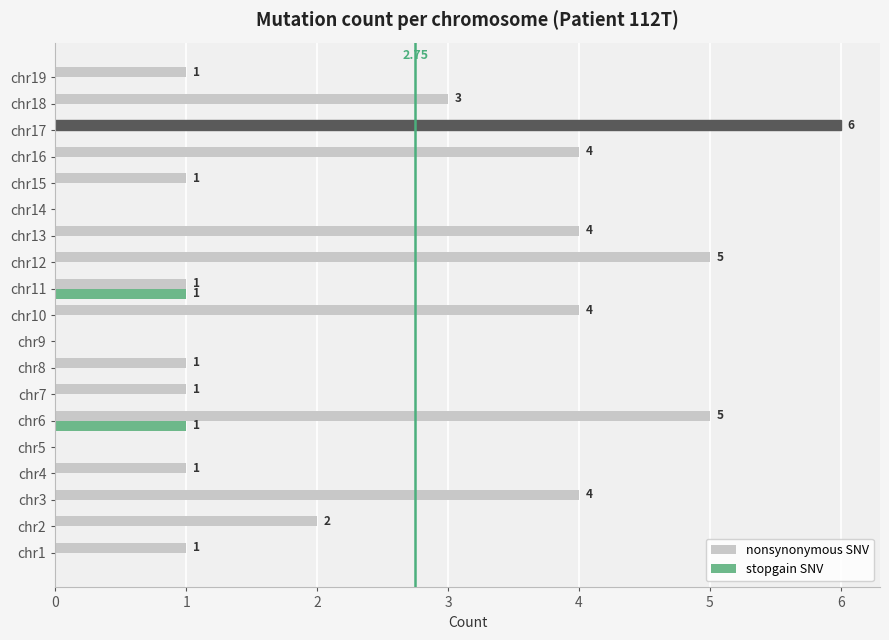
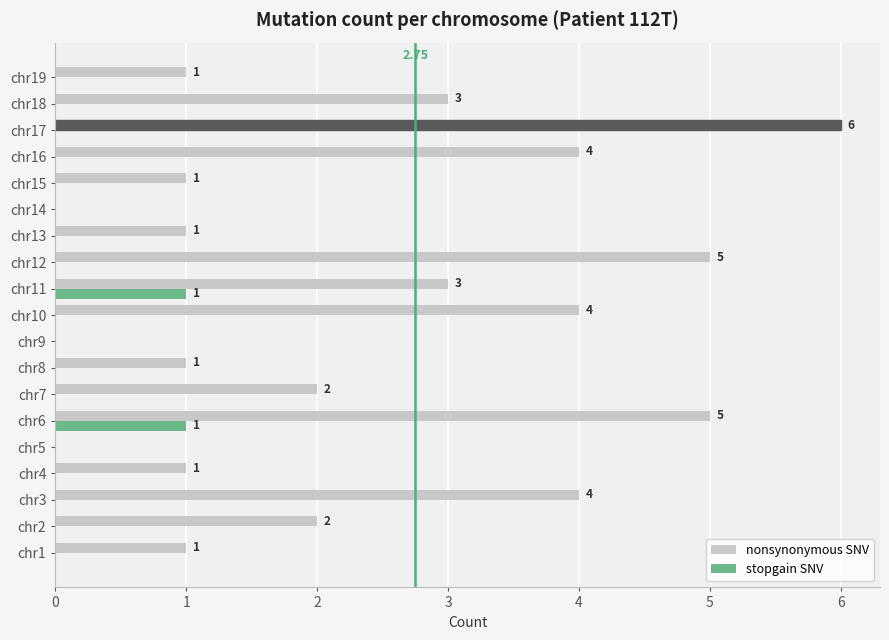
nonsynonymous SNV, chr13: 4 -> 1
nonsynonymous SNV, chr11: 1 -> 3
nonsynonymous SNV, chr7: 1 -> 2
